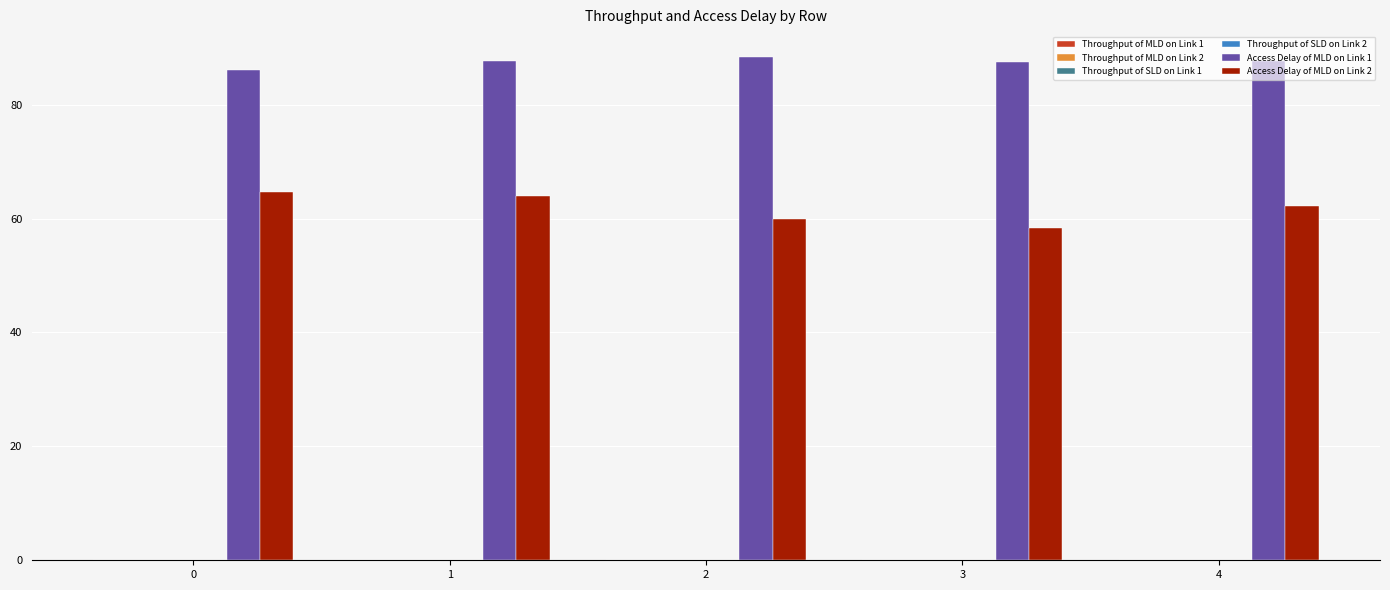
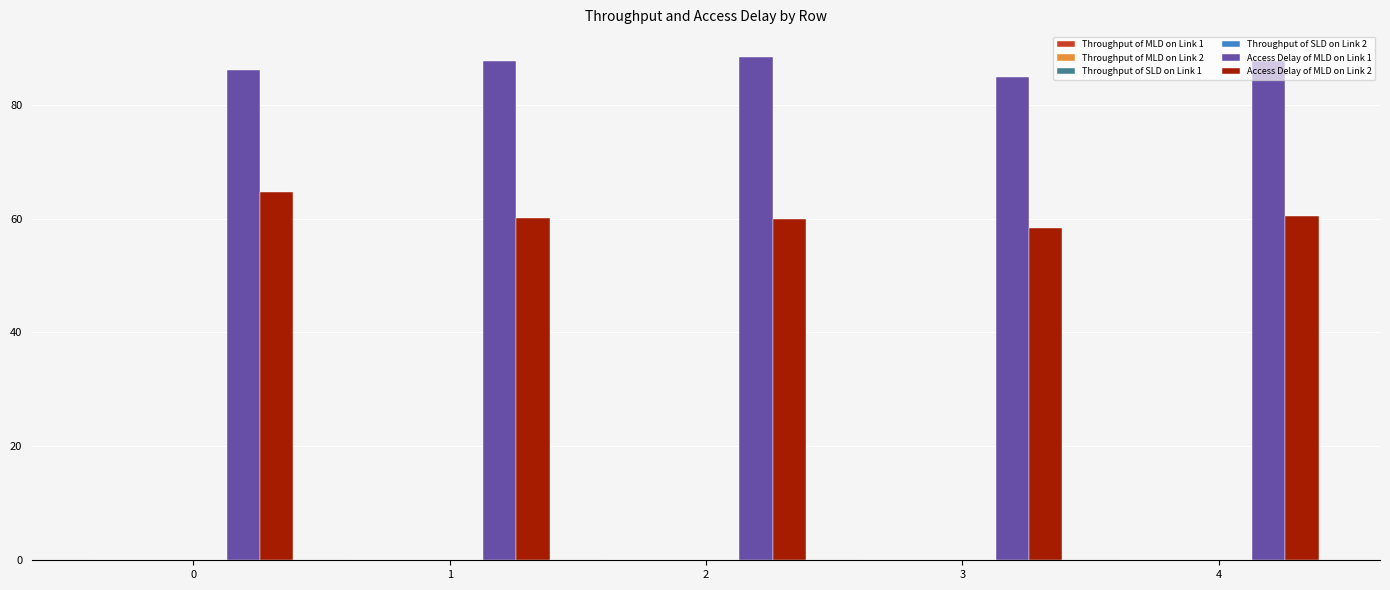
Access Delay of MLD on Link 2, 1: 64 -> 60
Access Delay of MLD on Link 1, 3: 87 -> 85
Access Delay of MLD on Link 2, 4: 62 -> 61
